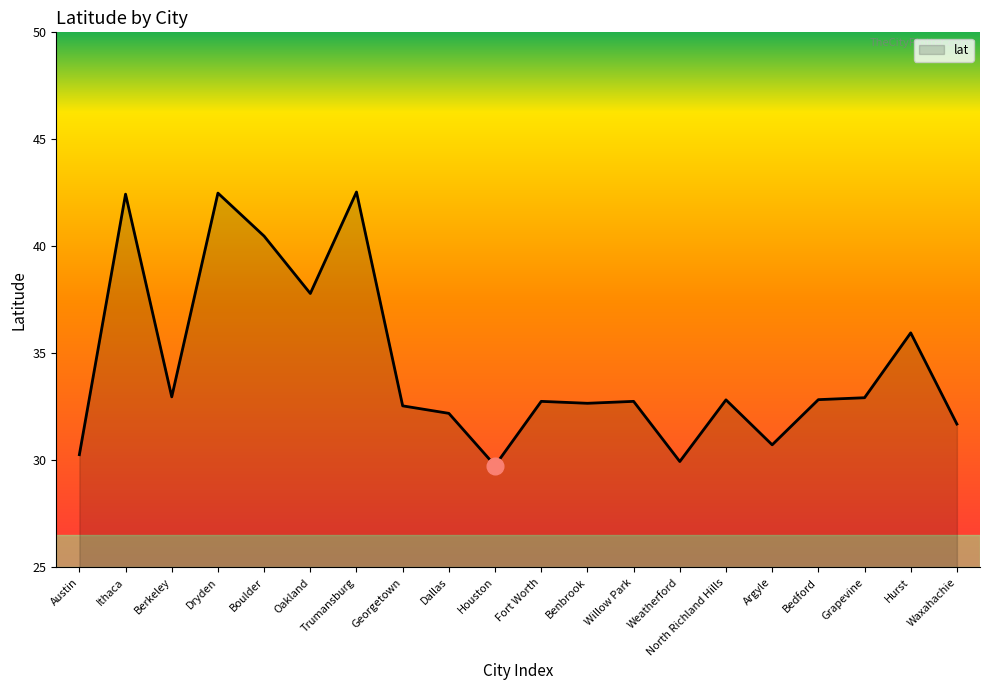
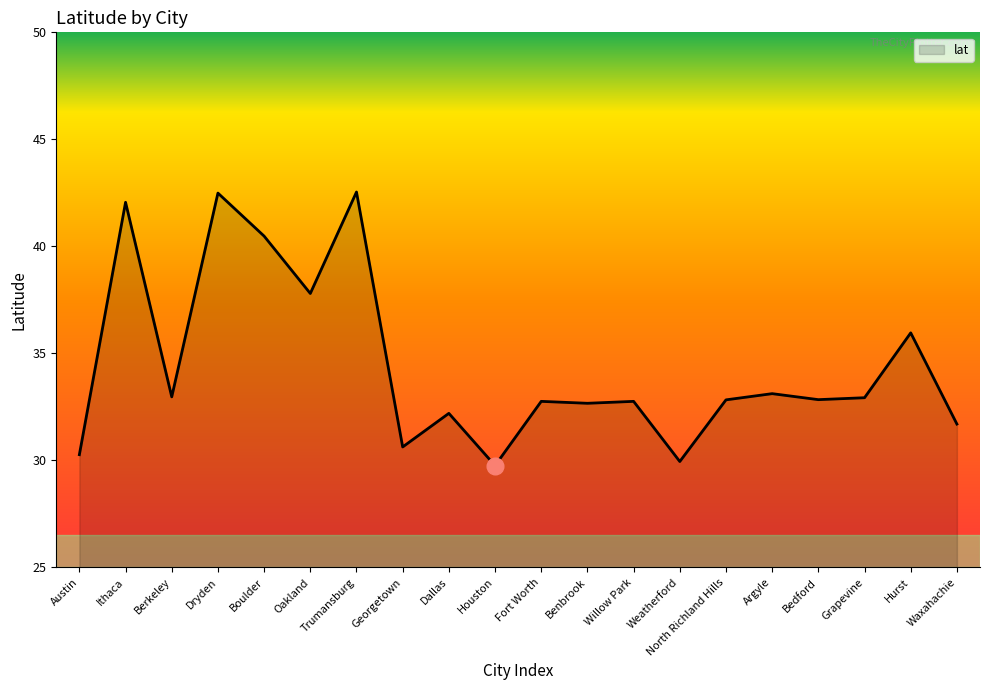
lat, Ithaca: 42.4 -> 42.1
lat, Georgetown: 32.6 -> 30.6
lat, Argyle: 30.7 -> 33.1
